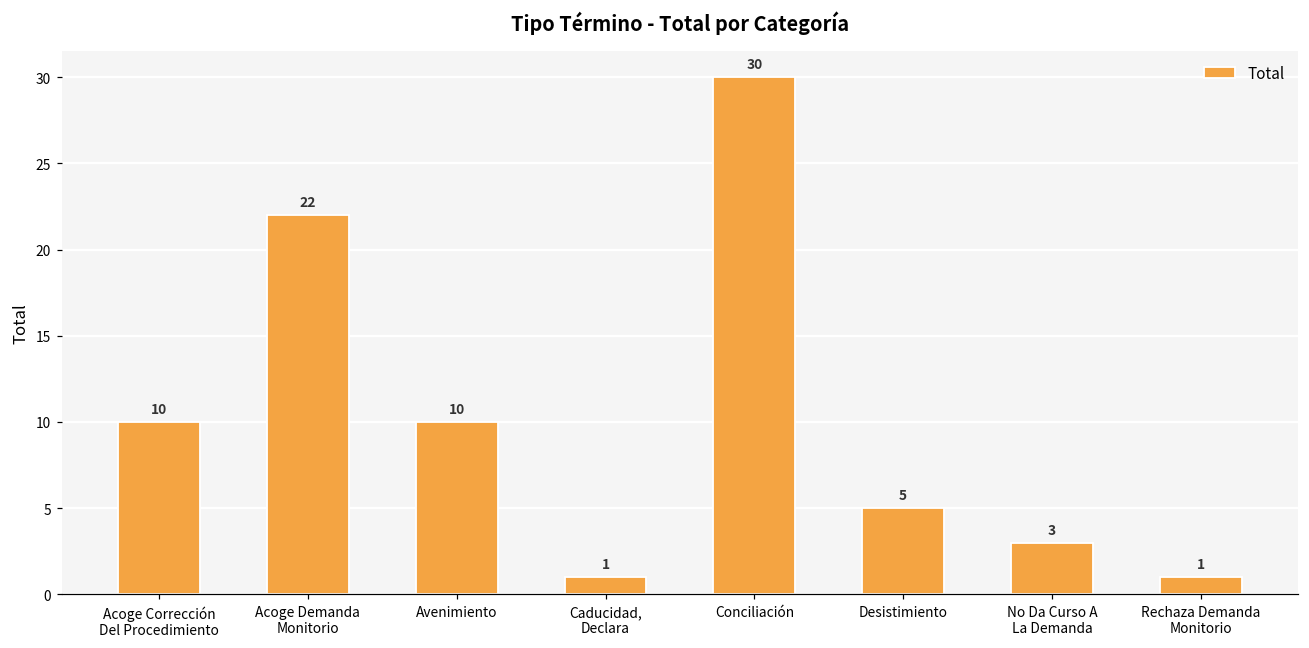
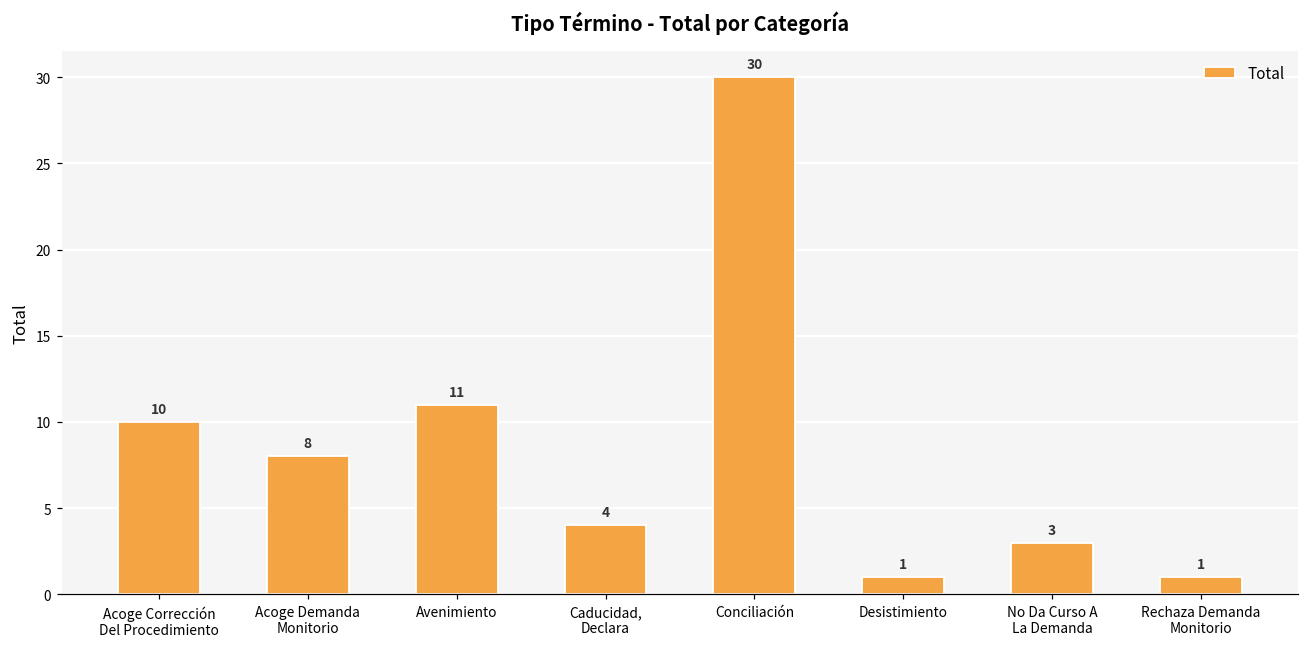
Acoge Demanda Monitorio: 22 -> 8
Avenimiento: 10 -> 11
Caducidad, Declara: 1 -> 4
Desistimiento: 5 -> 1
